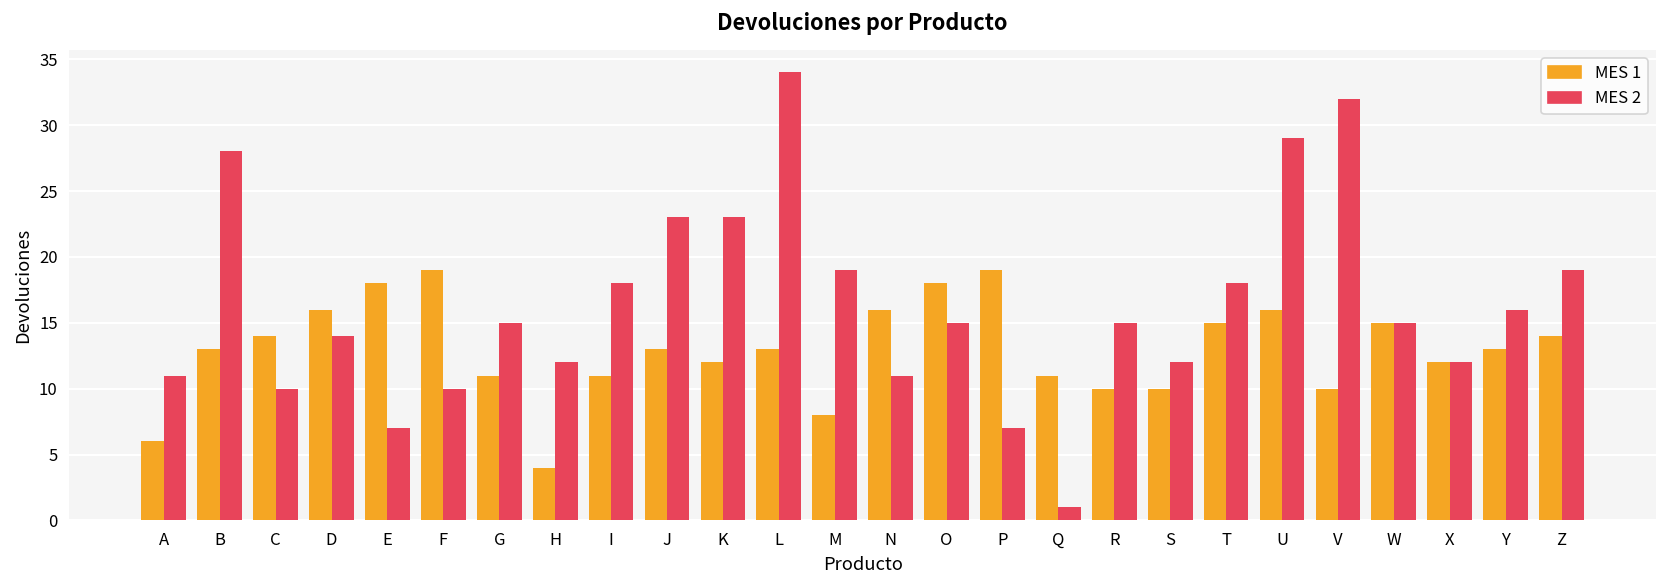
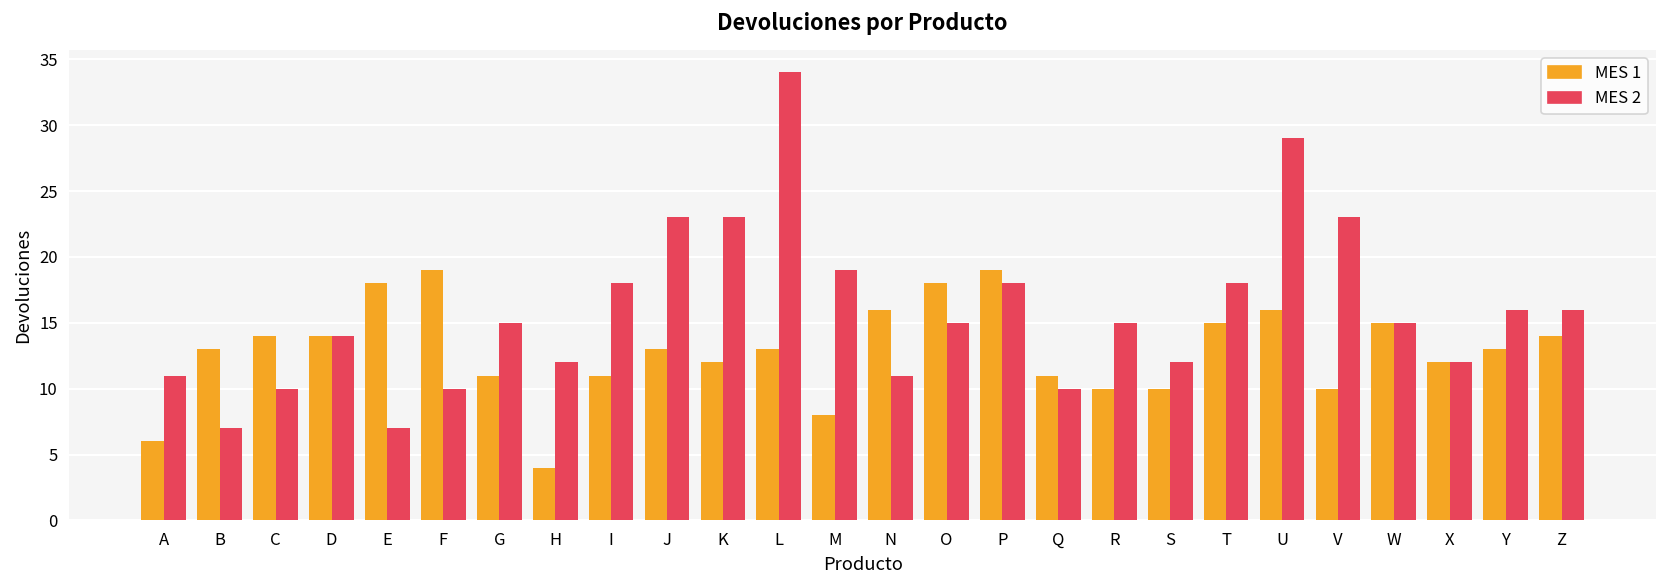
MES 2, B: 28 -> 7
MES 1, D: 16 -> 14
MES 2, P: 7 -> 18
MES 2, Q: 1 -> 10
MES 2, V: 32 -> 23
MES 2, Z: 19 -> 16
